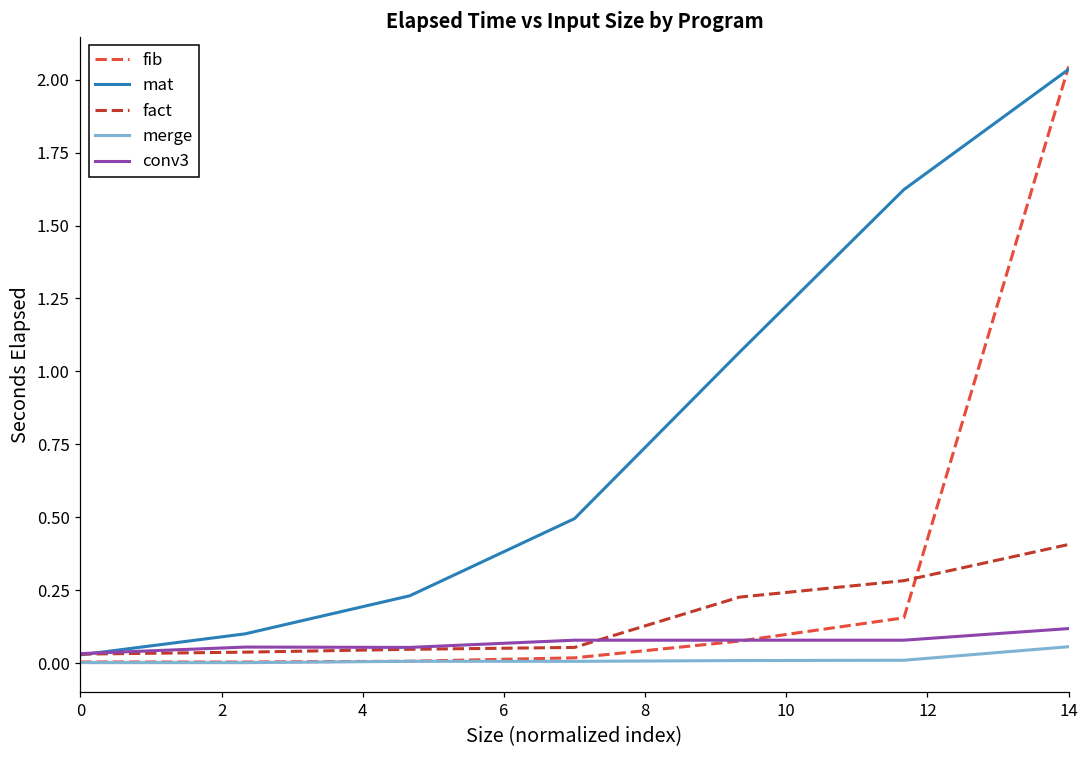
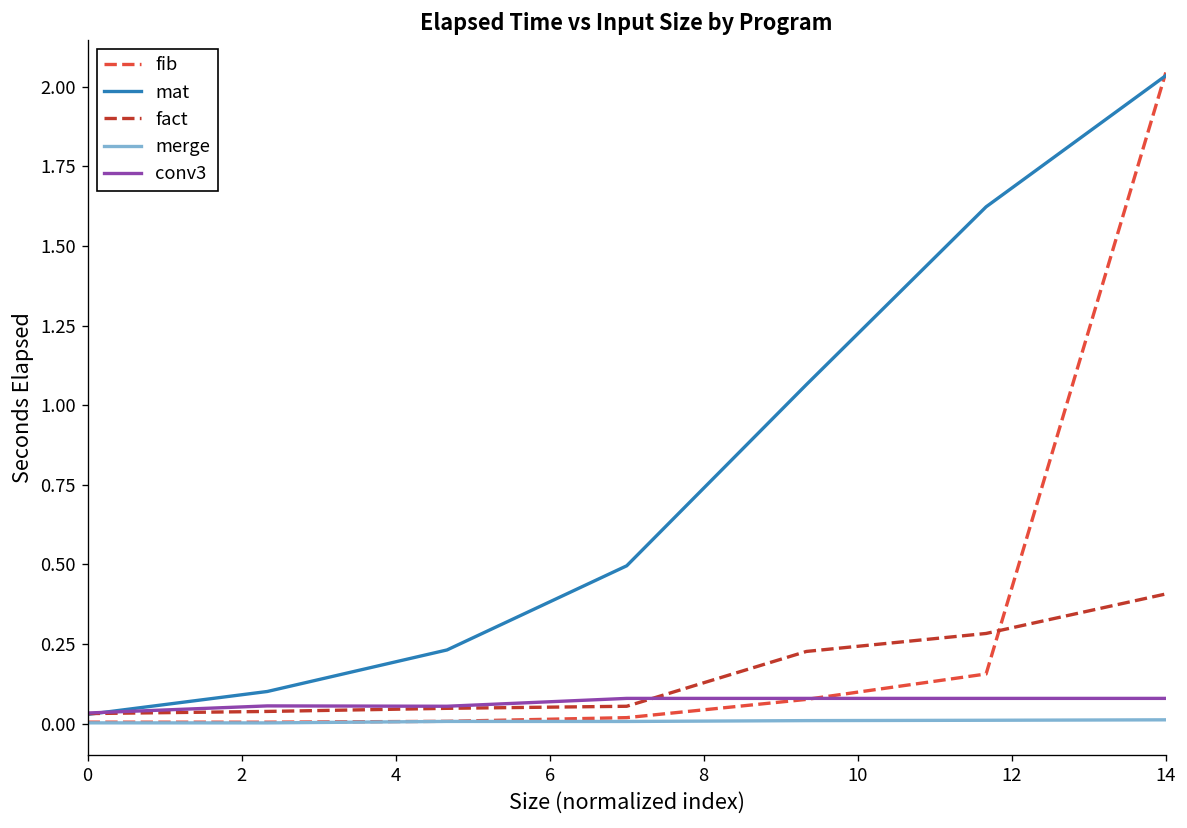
merge, 14: 0.06 -> 0.01
conv3, 14: 0.12 -> 0.08
